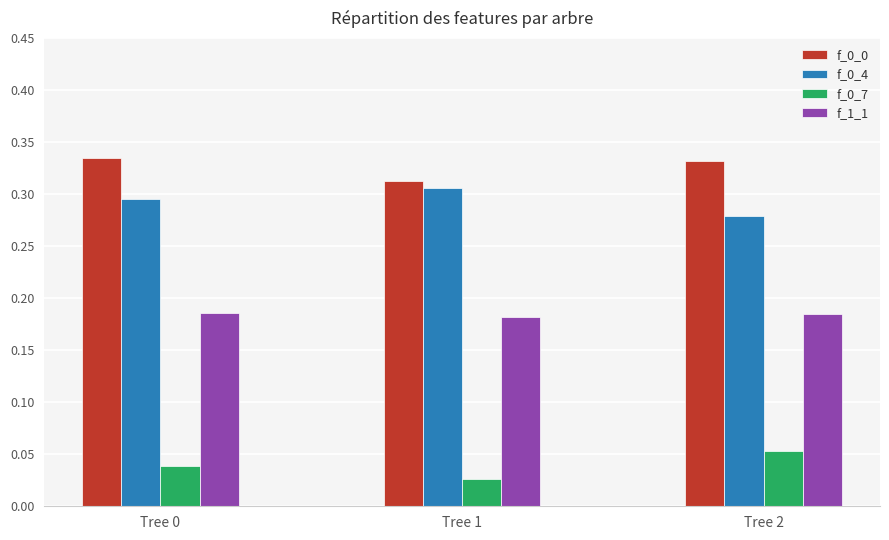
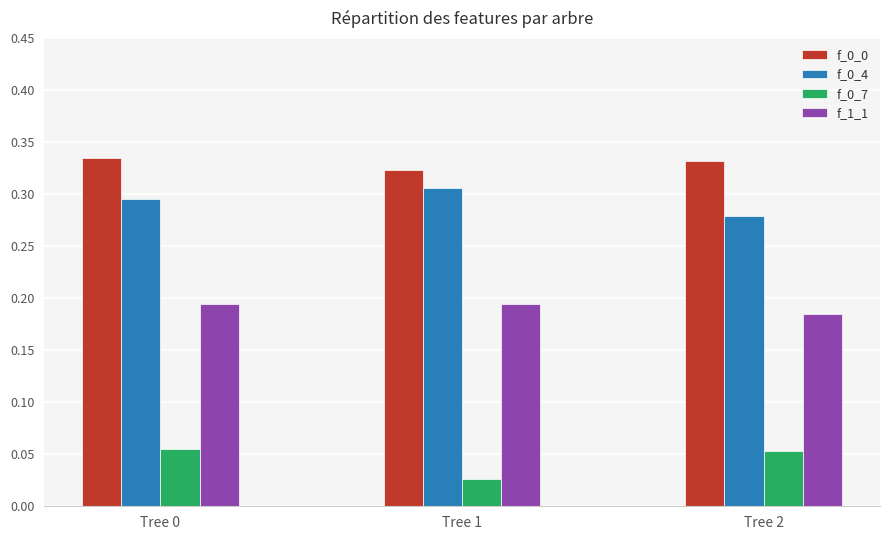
f_0_7, Tree 0: 0.039 -> 0.055
f_1_1, Tree 0: 0.186 -> 0.194
f_0_0, Tree 1: 0.313 -> 0.323
f_1_1, Tree 1: 0.182 -> 0.194
